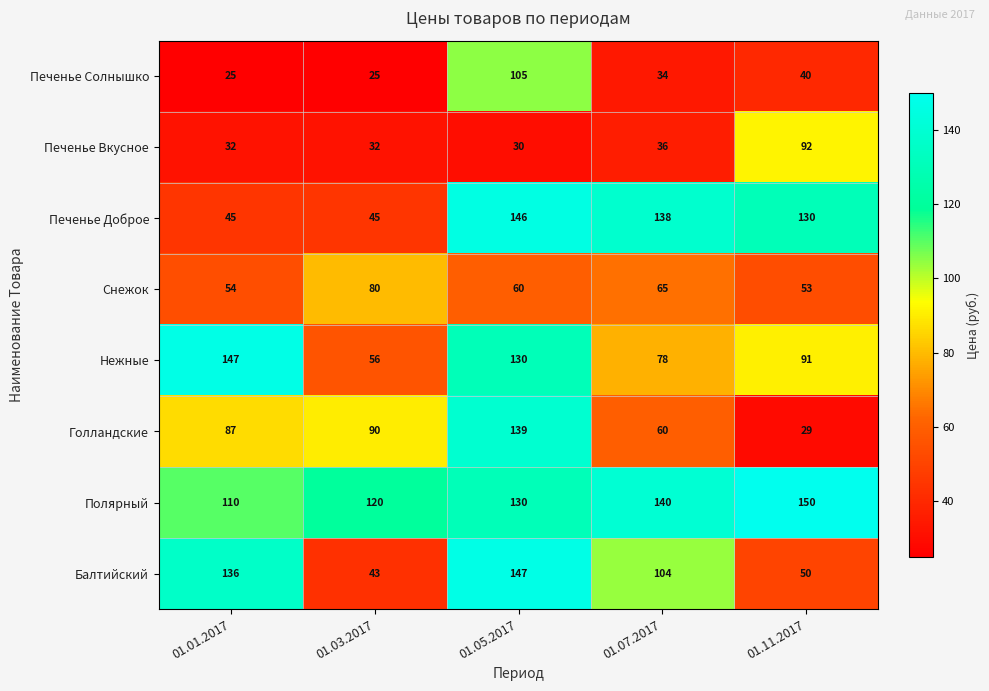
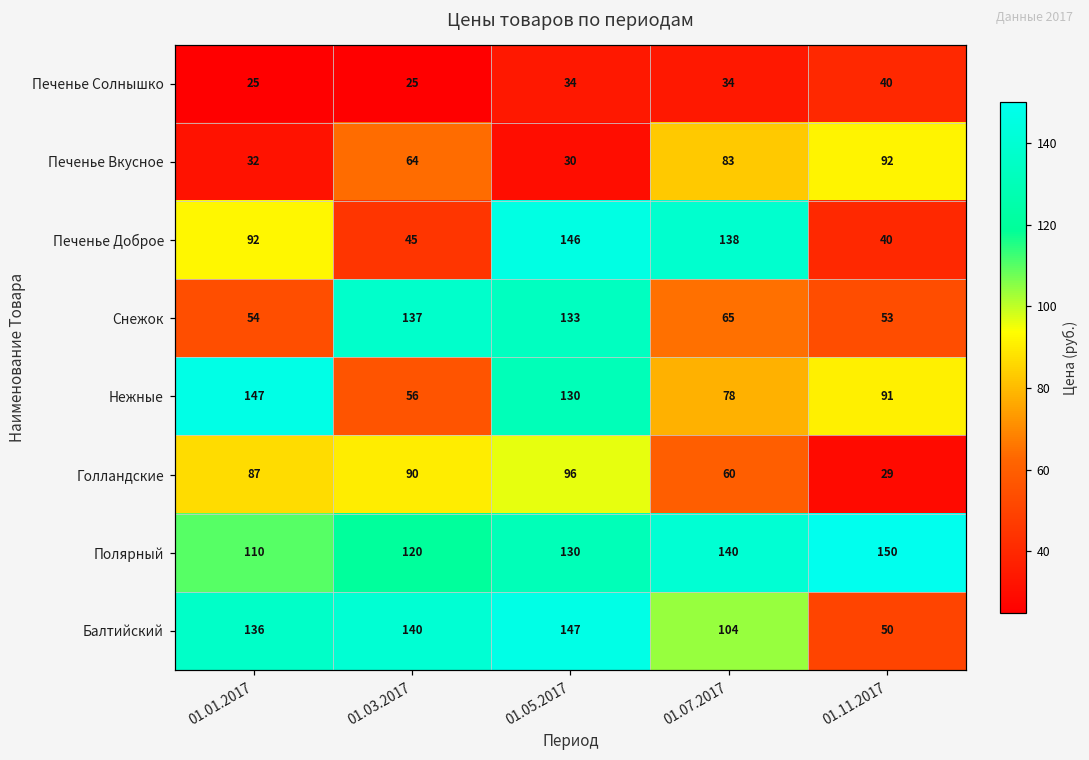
Печенье Солнышко, 01.05.2017: 105 -> 34
Печенье Вкусное, 01.03.2017: 32 -> 64
Печенье Вкусное, 01.07.2017: 36 -> 83
Печенье Доброе, 01.01.2017: 45 -> 92
Печенье Доброе, 01.11.2017: 130 -> 40
Снежок, 01.03.2017: 80 -> 137
Снежок, 01.05.2017: 60 -> 133
Голландские, 01.05.2017: 139 -> 96
Балтийский, 01.03.2017: 43 -> 140
